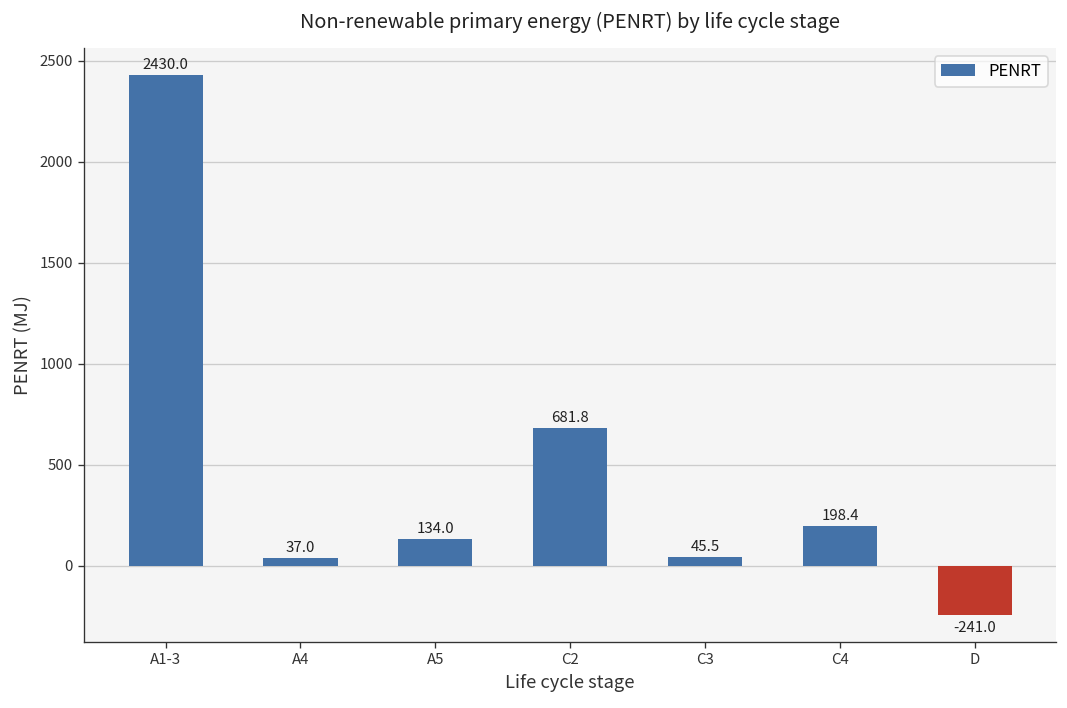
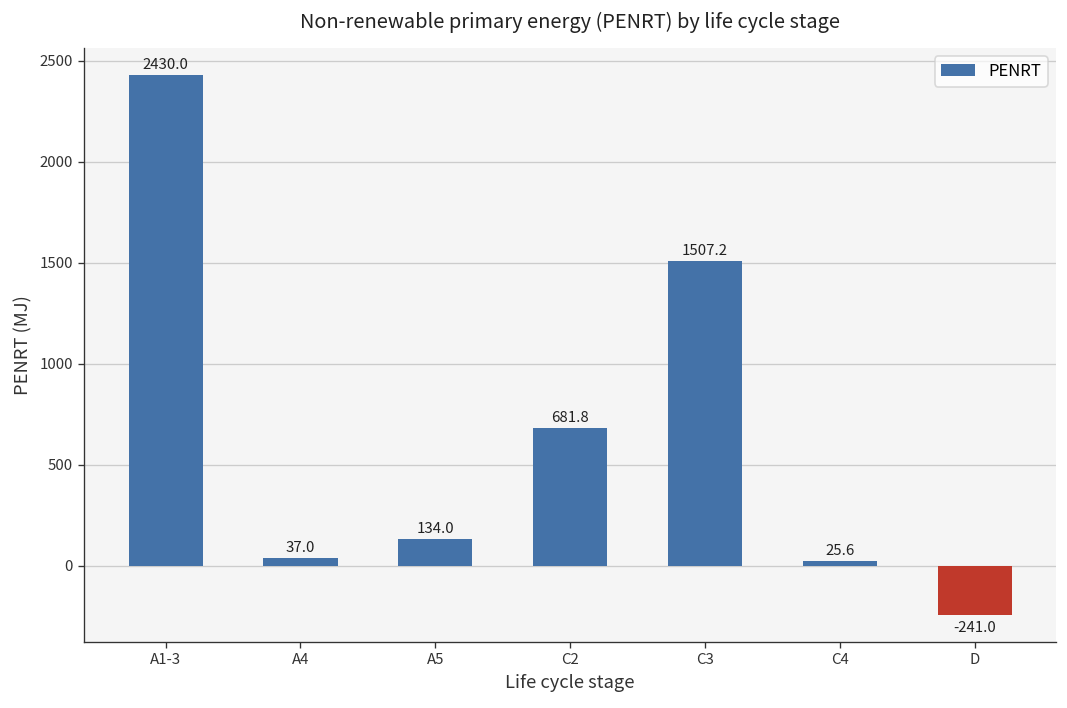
C3: 45.5 -> 1507.2
C4: 198.4 -> 25.6
